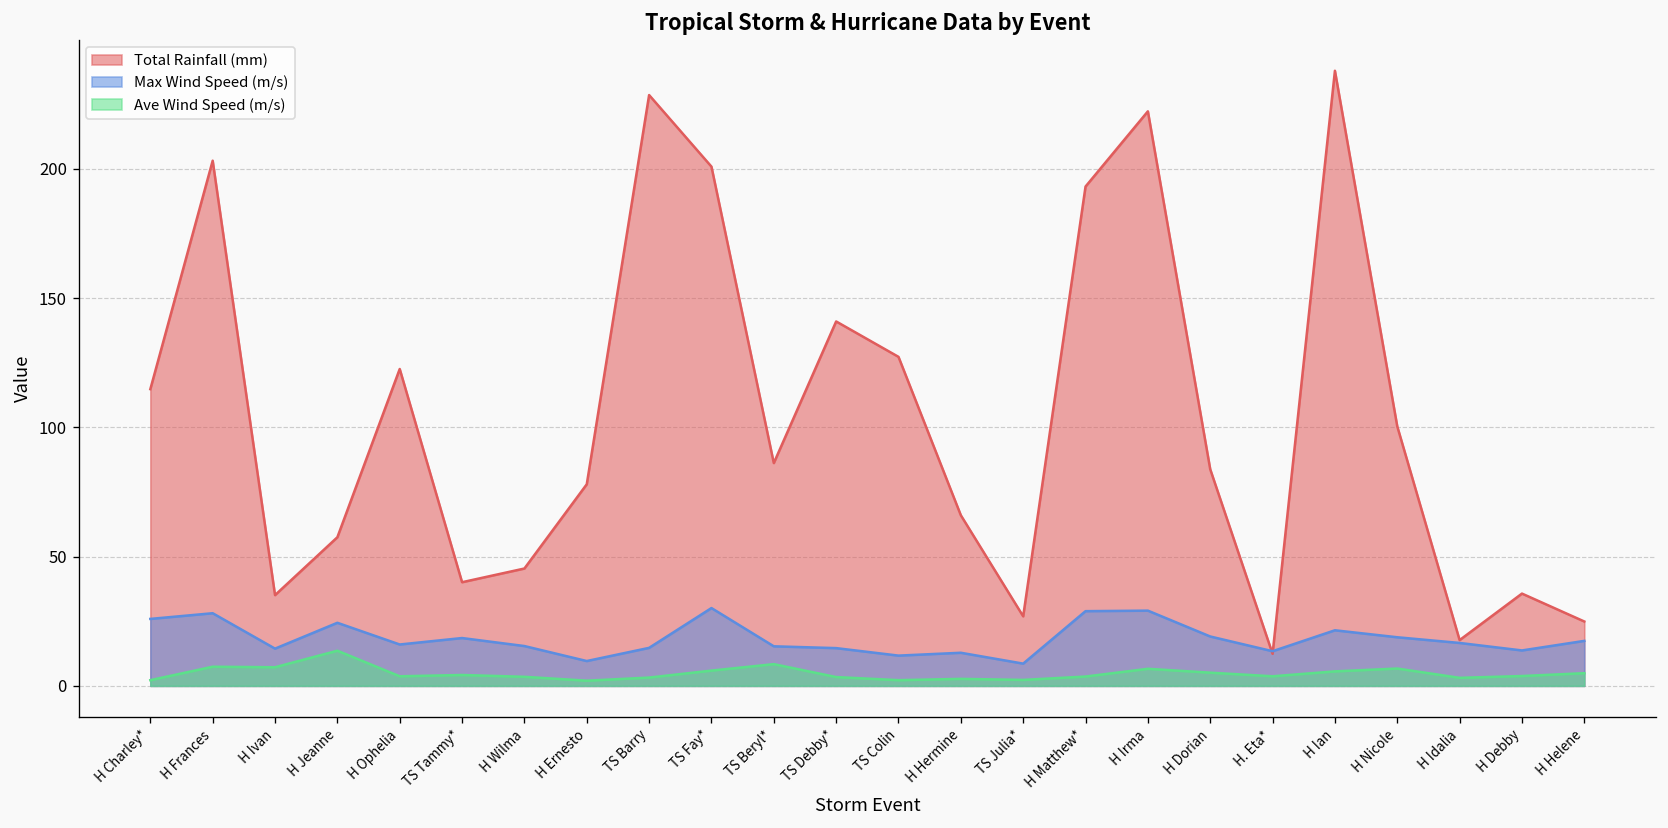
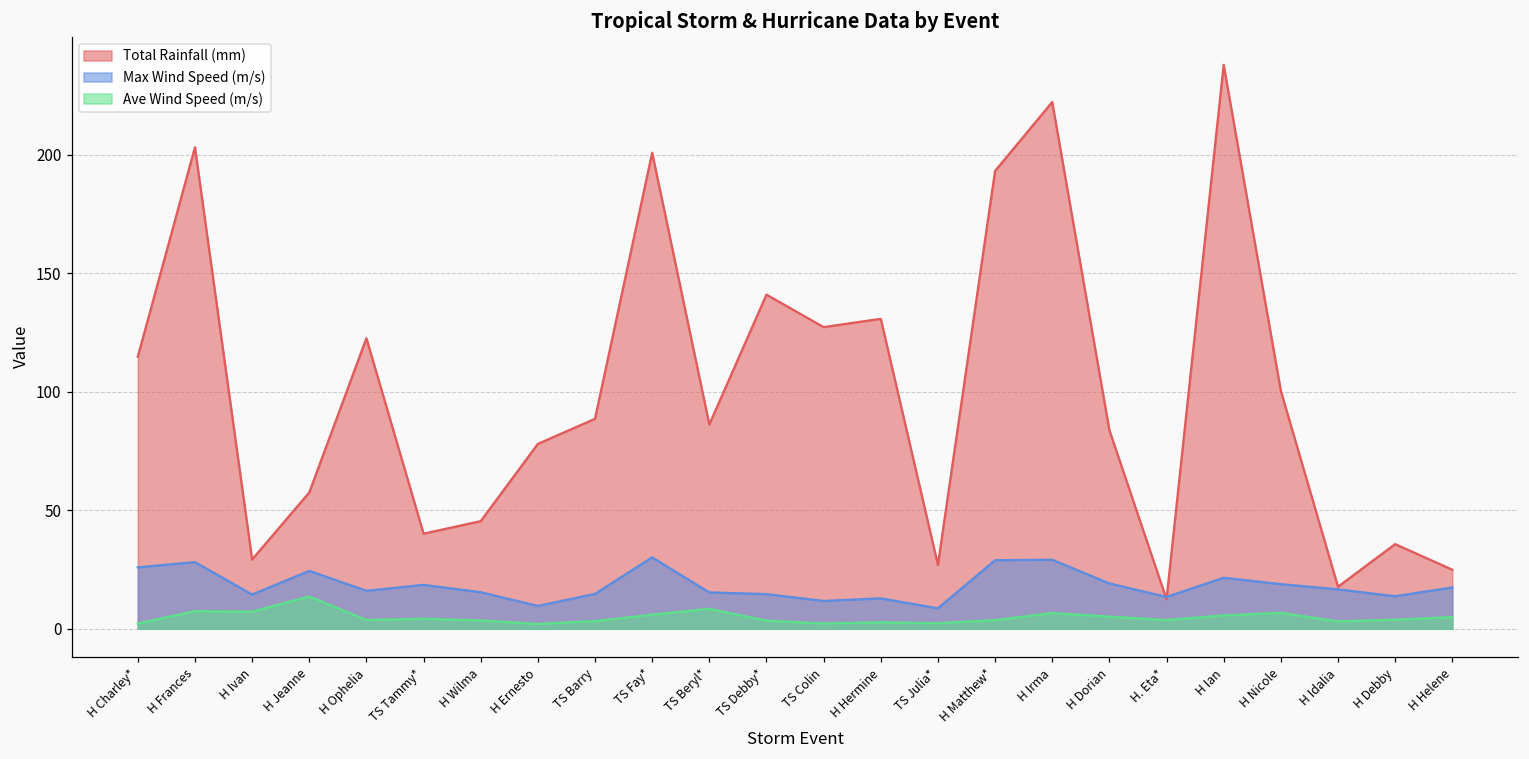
Total Rainfall (mm), H Ivan: 35 -> 29
Total Rainfall (mm), TS Barry: 229 -> 89
Total Rainfall (mm), H Hermine: 66 -> 131
